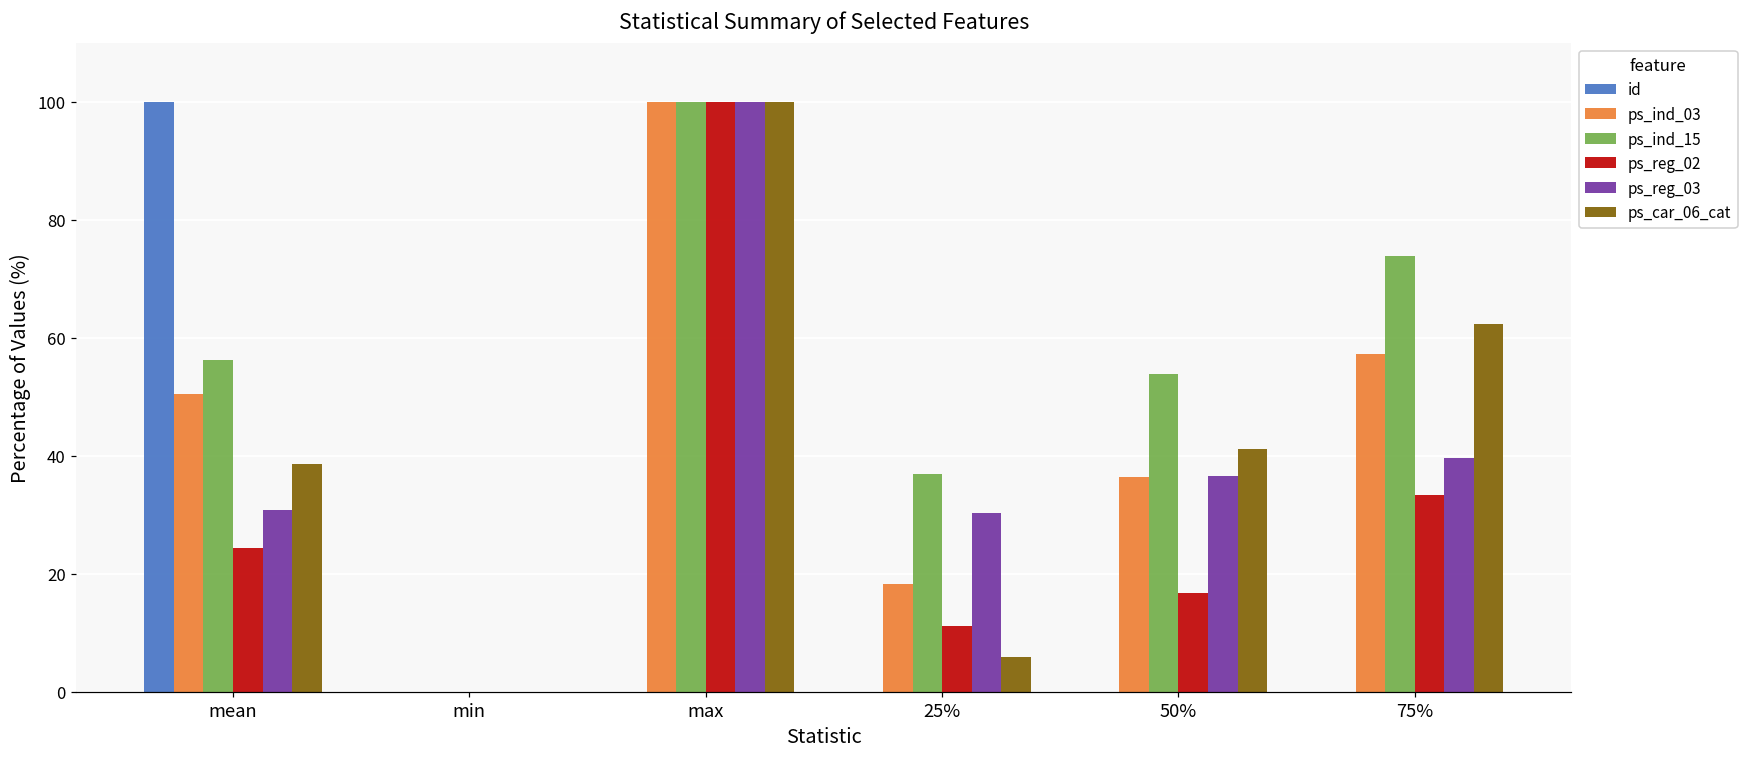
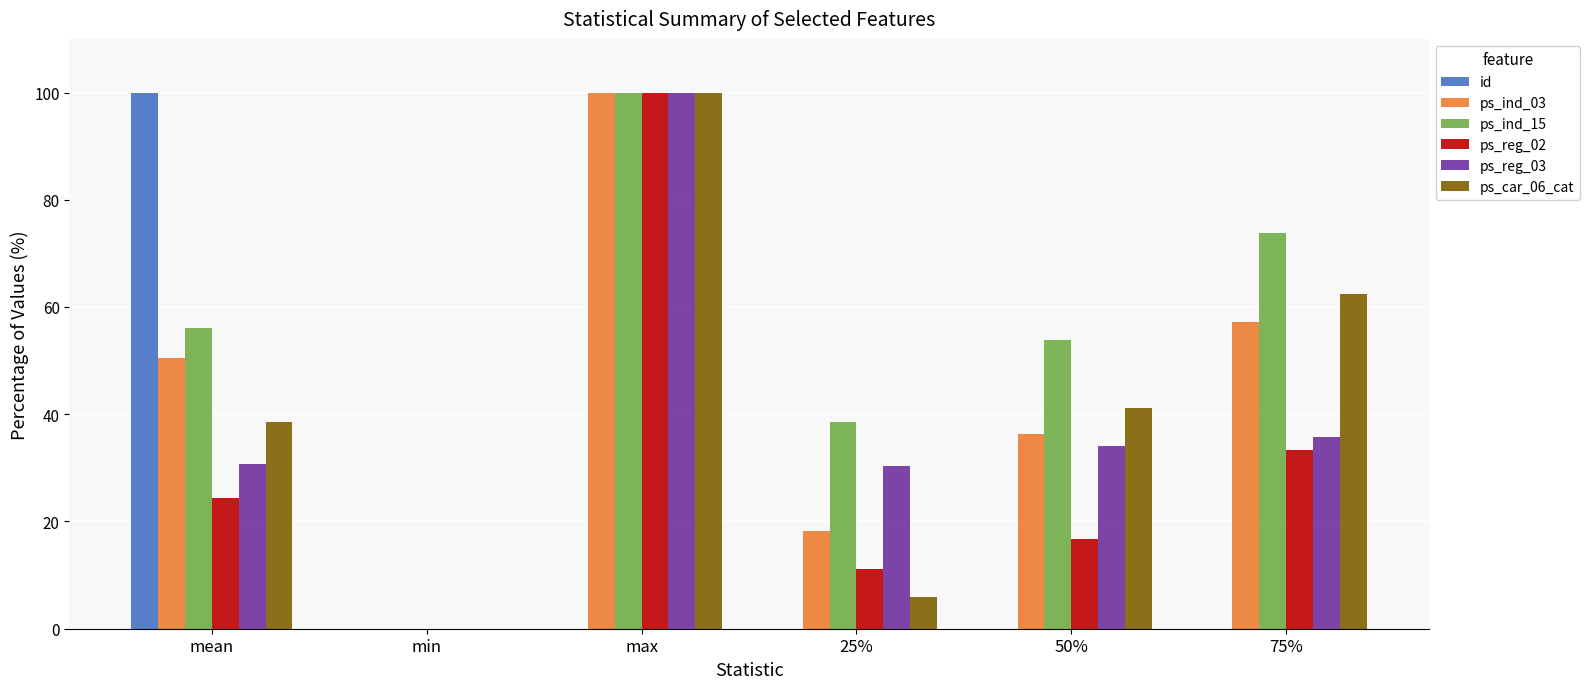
ps_ind_15, 25%: 37 -> 38
ps_reg_03, 50%: 36 -> 34
ps_reg_03, 75%: 40 -> 36
